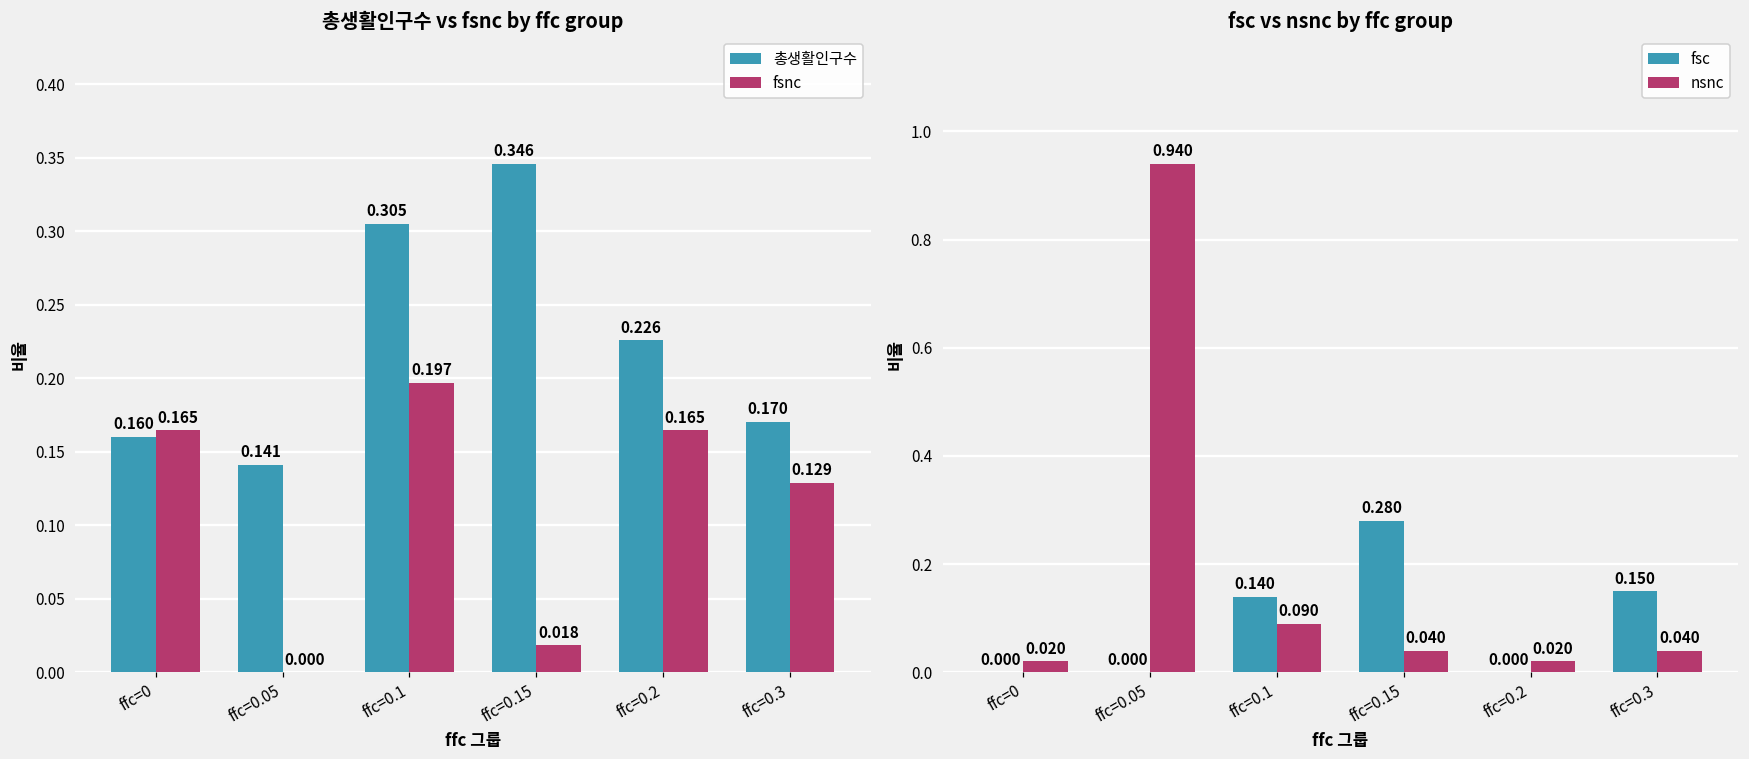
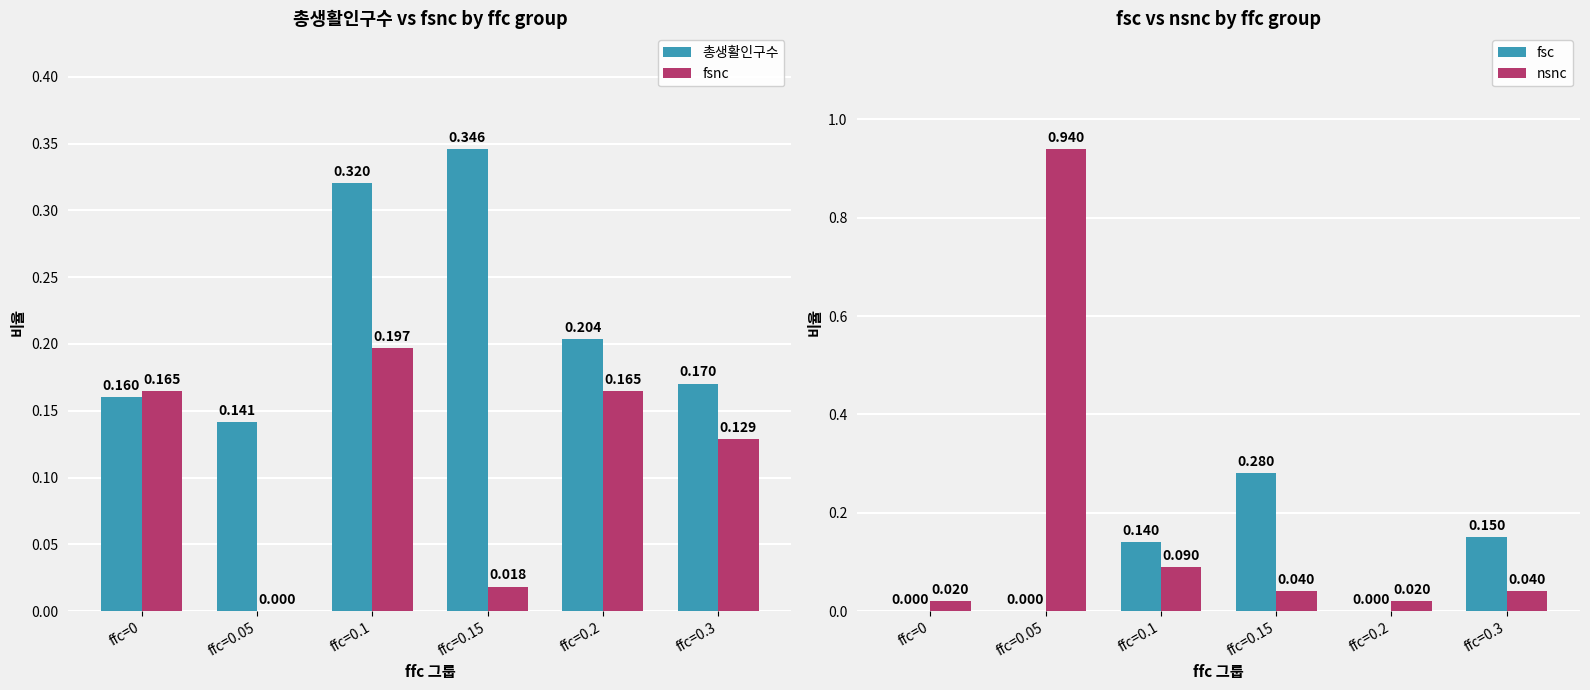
총생활인구수 vs fsnc by ffc group, 총생활인구수, ffc=0.1: 0.305 -> 0.320
총생활인구수 vs fsnc by ffc group, 총생활인구수, ffc=0.2: 0.226 -> 0.204
